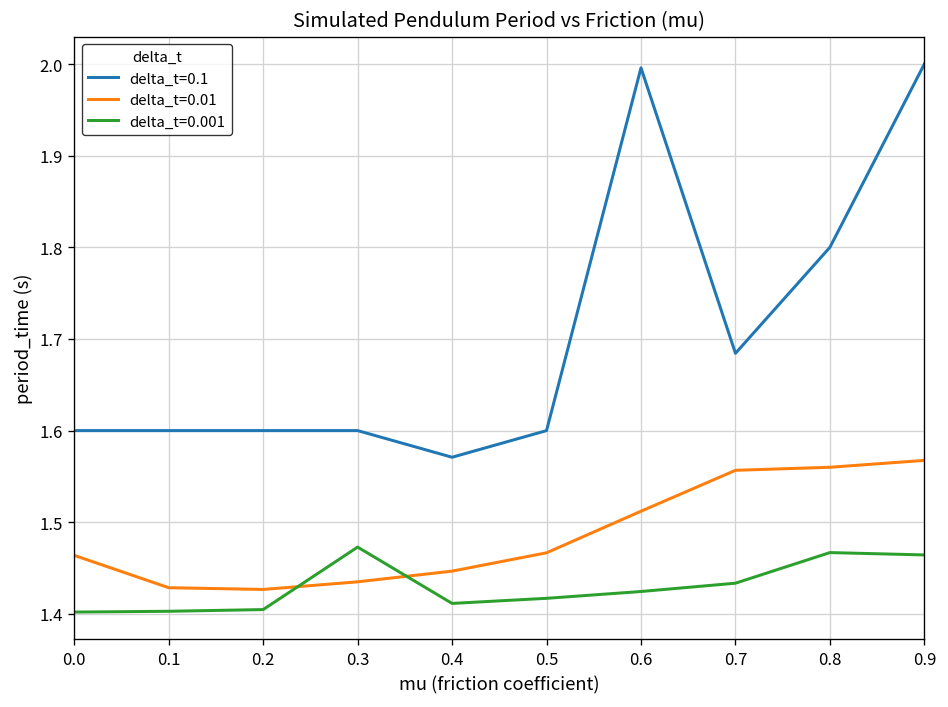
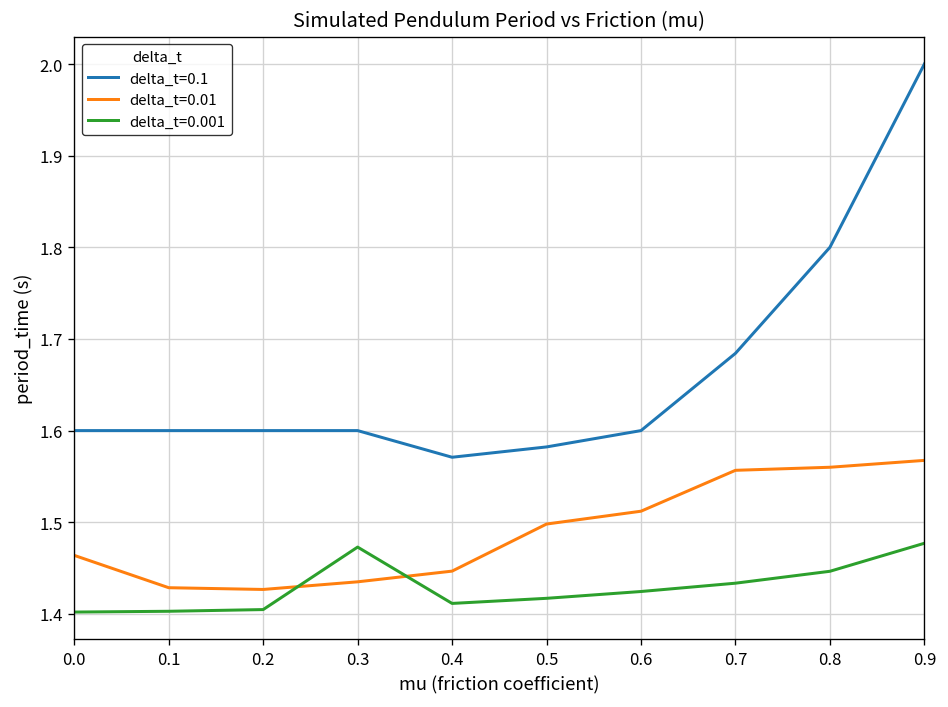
delta_t=0.1, 0.5: 1.60 -> 1.58
delta_t=0.01, 0.5: 1.47 -> 1.50
delta_t=0.1, 0.6: 2.00 -> 1.60
delta_t=0.001, 0.8: 1.47 -> 1.45
delta_t=0.001, 0.9: 1.46 -> 1.48
